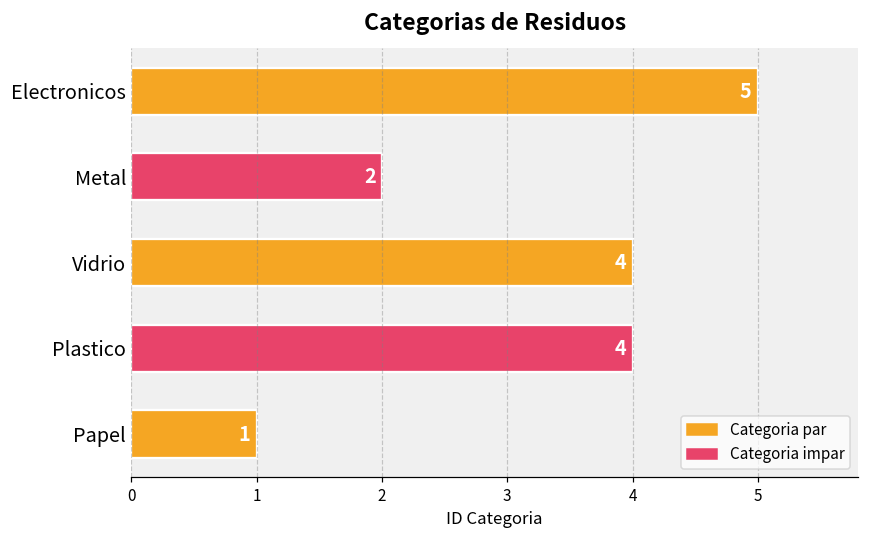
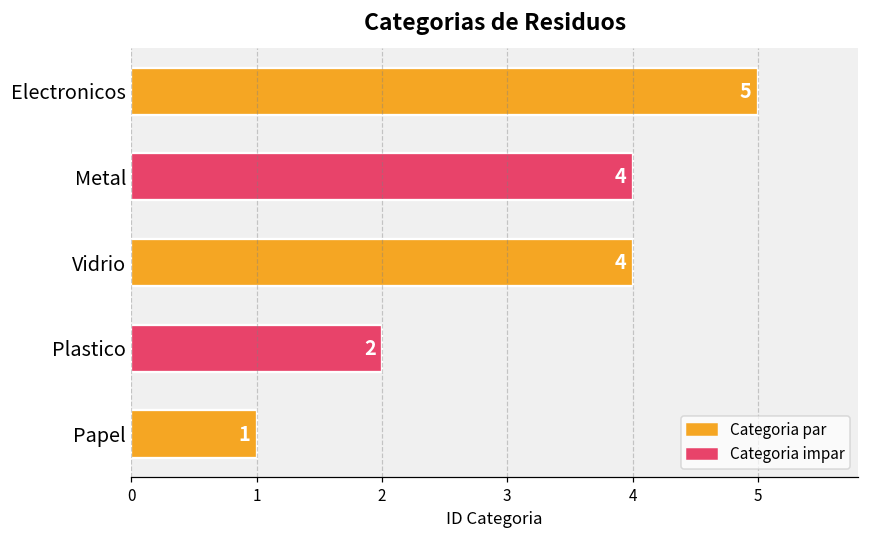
Metal: 2 -> 4
Plastico: 4 -> 2
